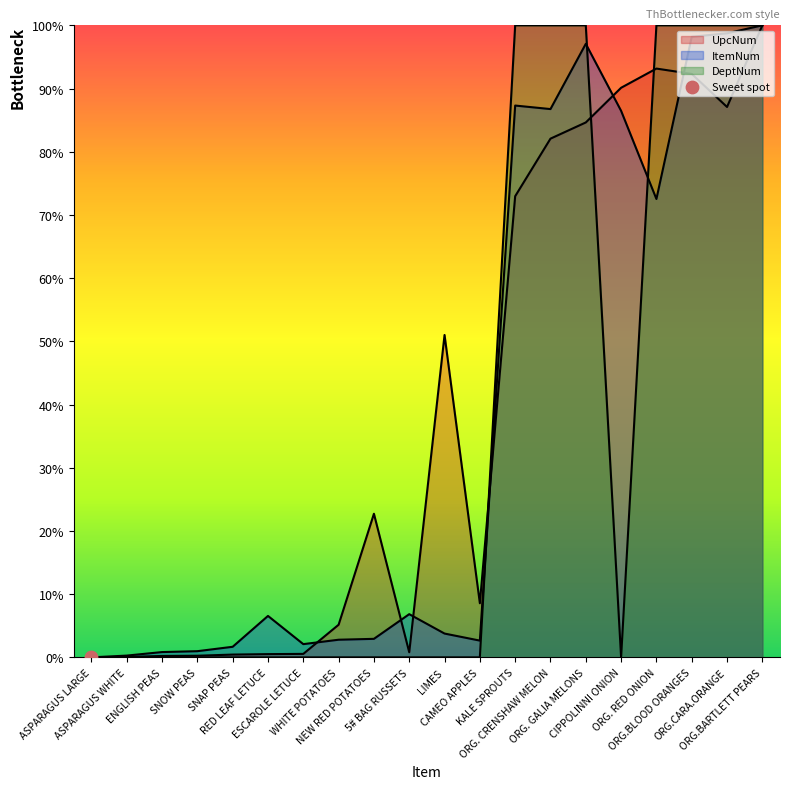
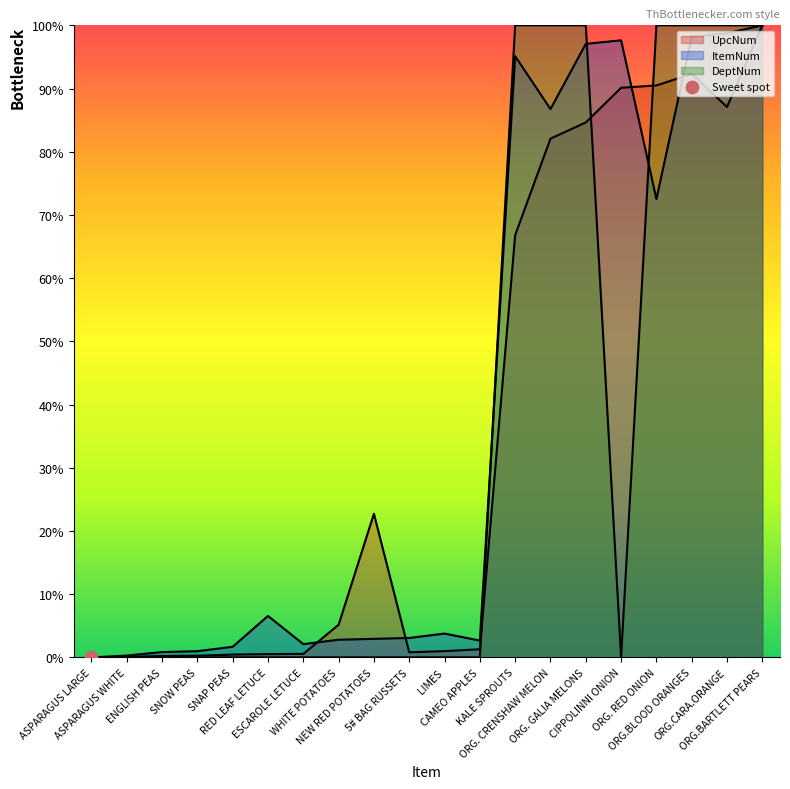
ItemNum, 5# BAG RUSSETS: 7% -> 3%
UpcNum, LIMES: 51% -> 1%
UpcNum, CAMEO APPLES: 9% -> 1%
UpcNum, KALE SPROUTS: 73% -> 67%
ItemNum, KALE SPROUTS: 87% -> 95%
ItemNum, CIPPOLINNI ONION: 86% -> 98%
UpcNum, ORG. RED ONION: 93% -> 90%
